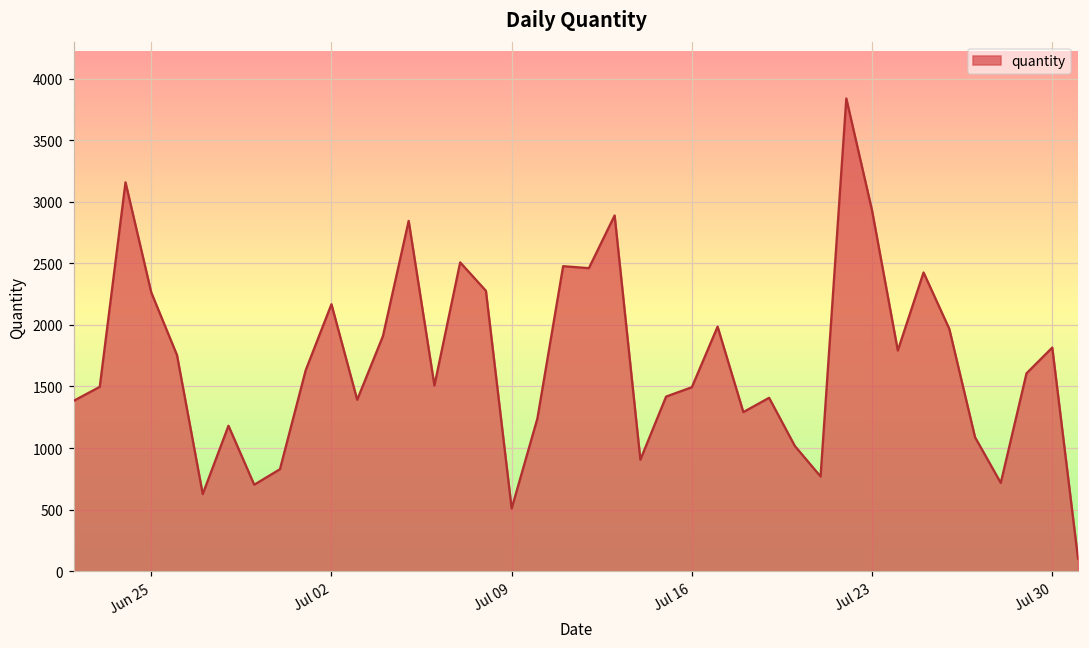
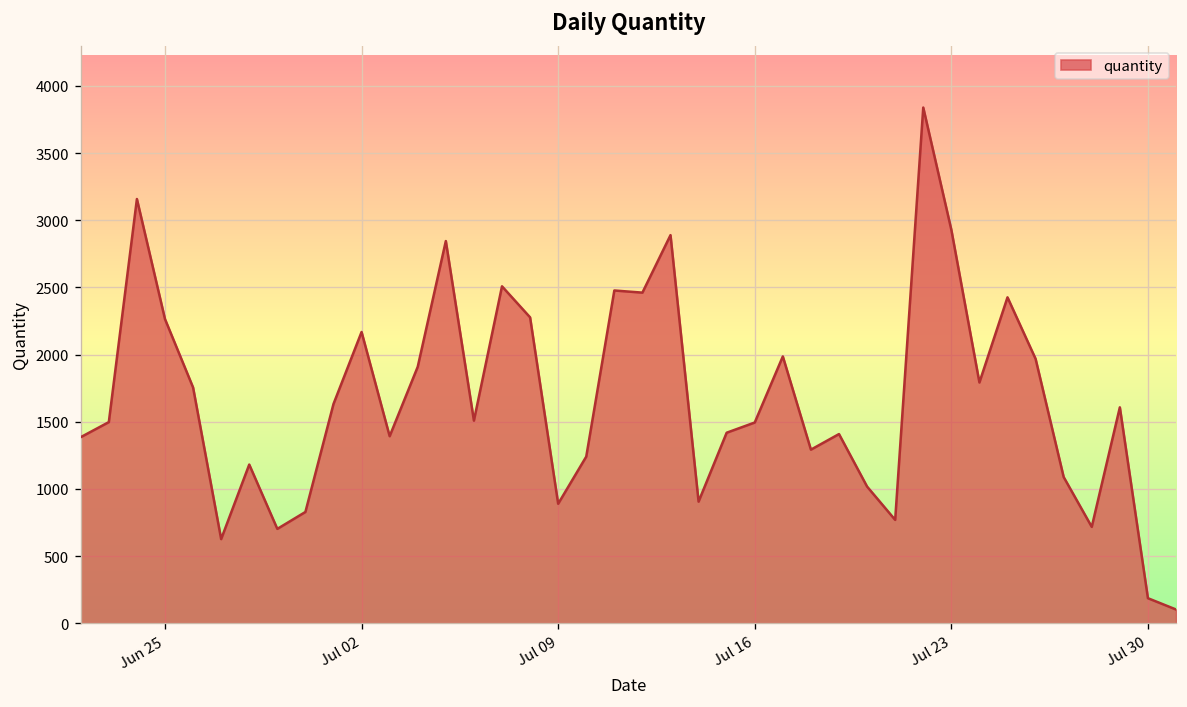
Jul 09: 510 -> 890
Jul 30: 1820 -> 190
